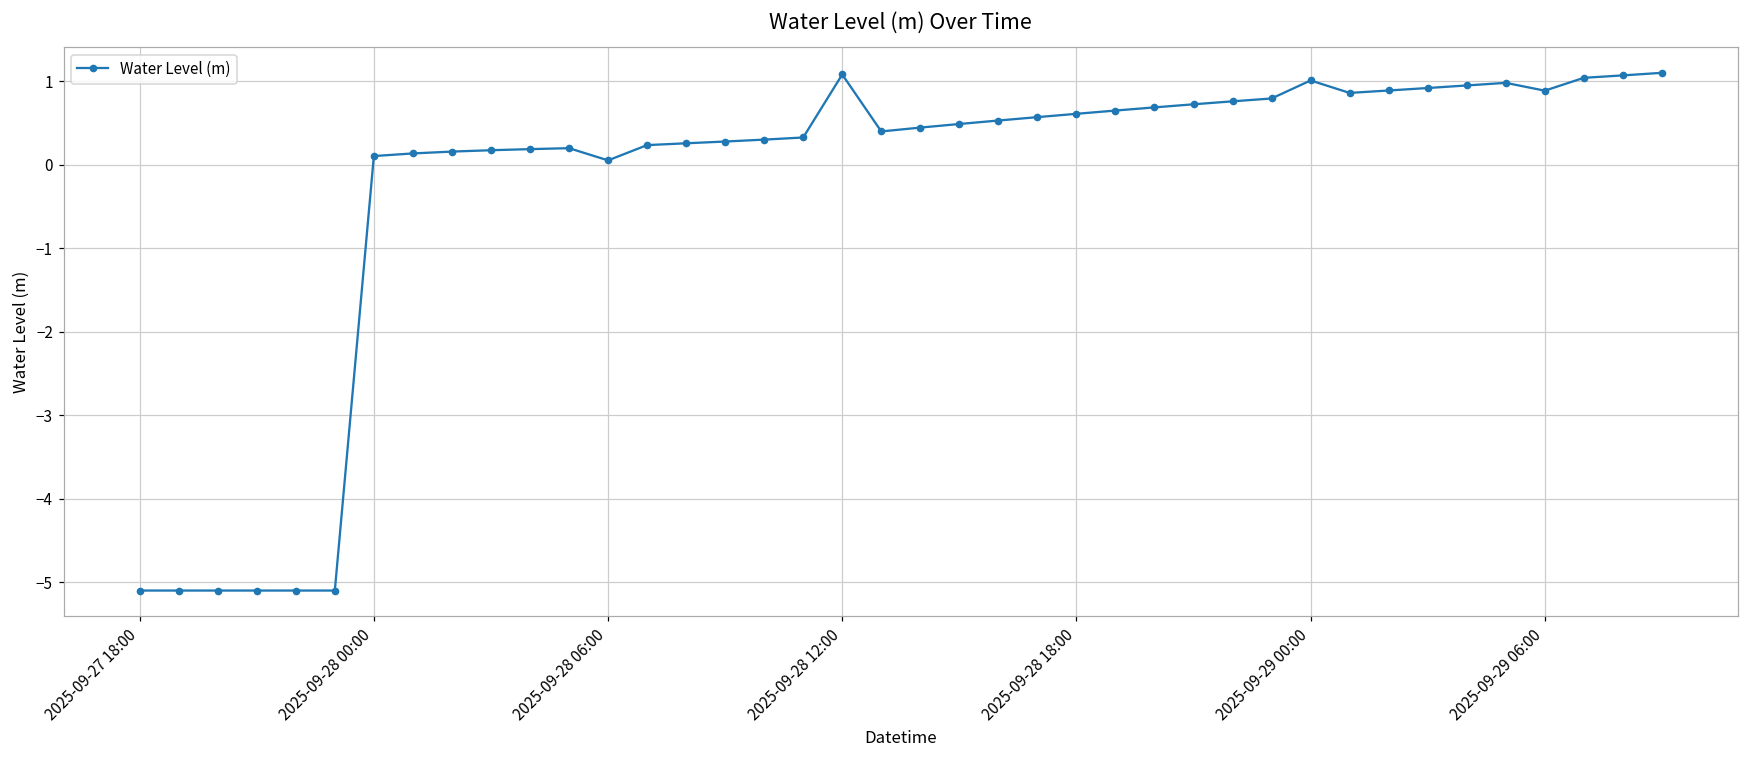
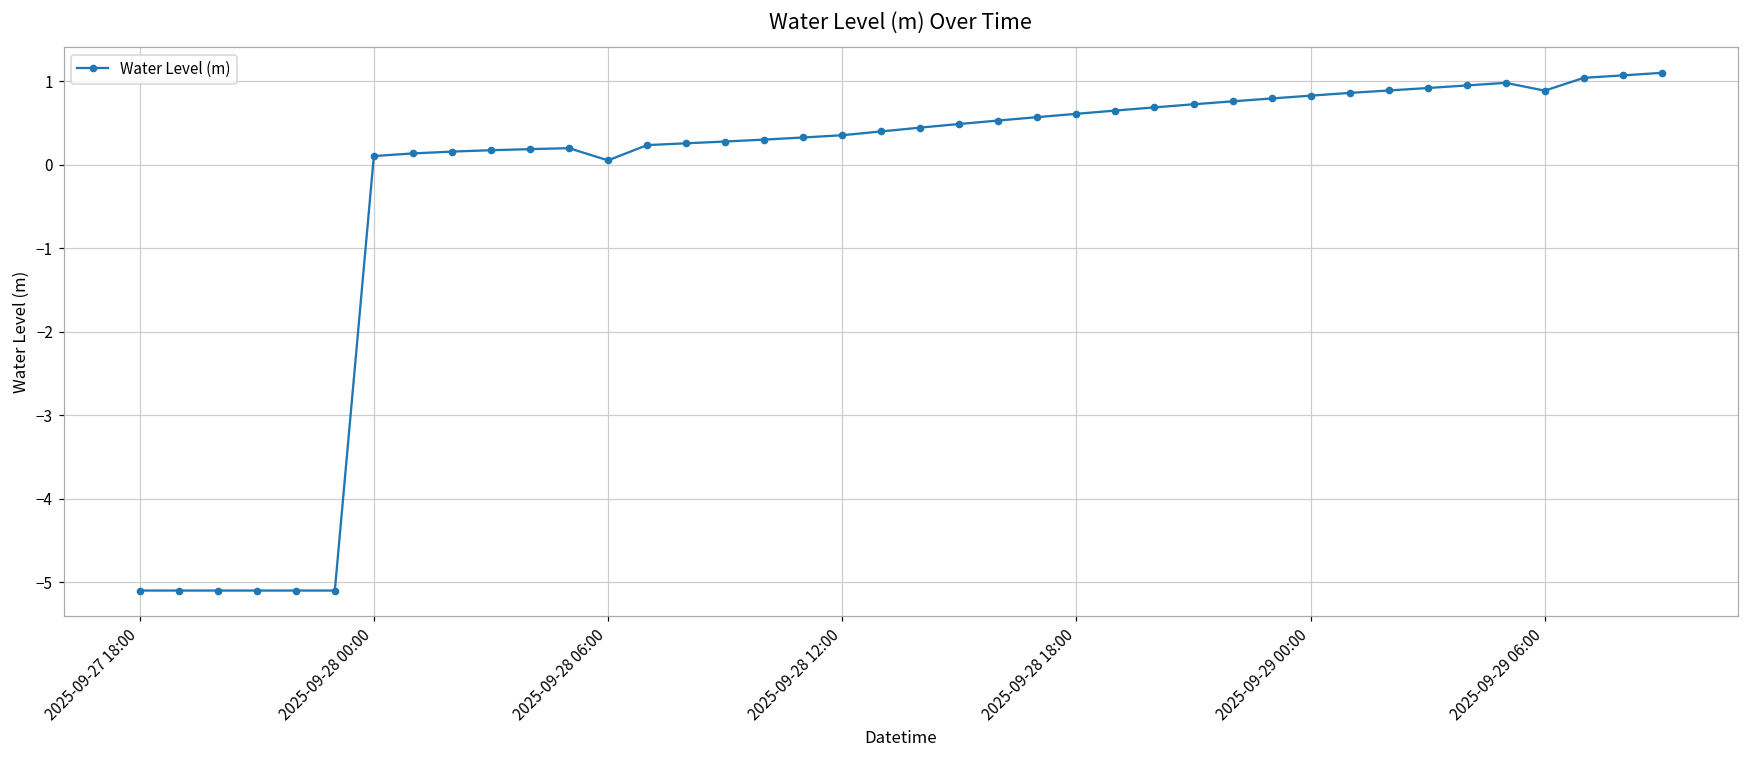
2025-09-28 12:00: 1.1 -> 0.4
2025-09-29 00:00: 1.0 -> 0.8
